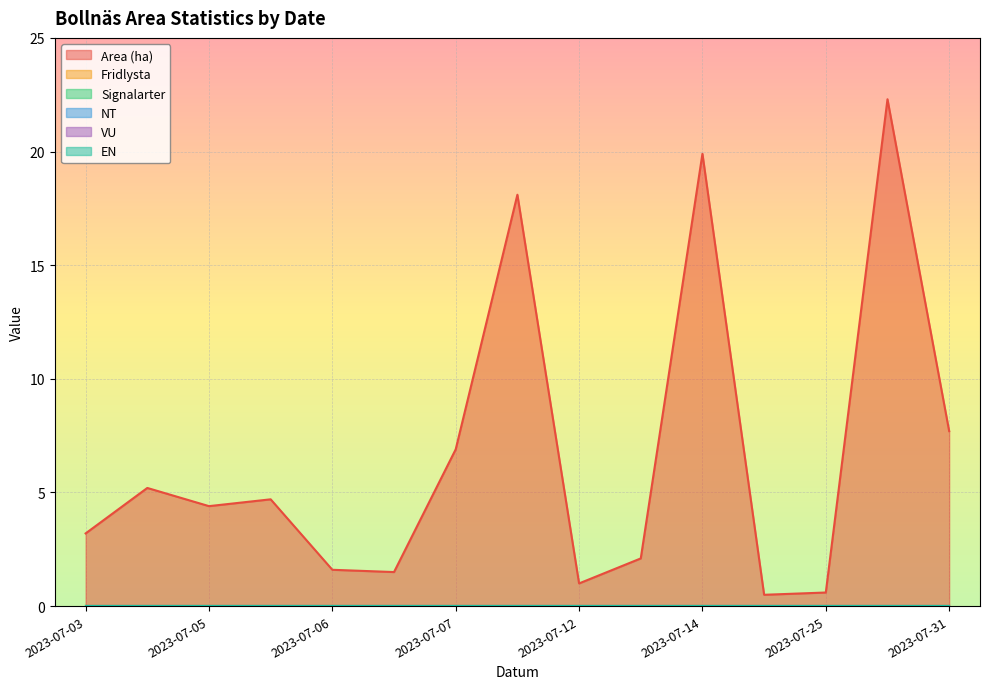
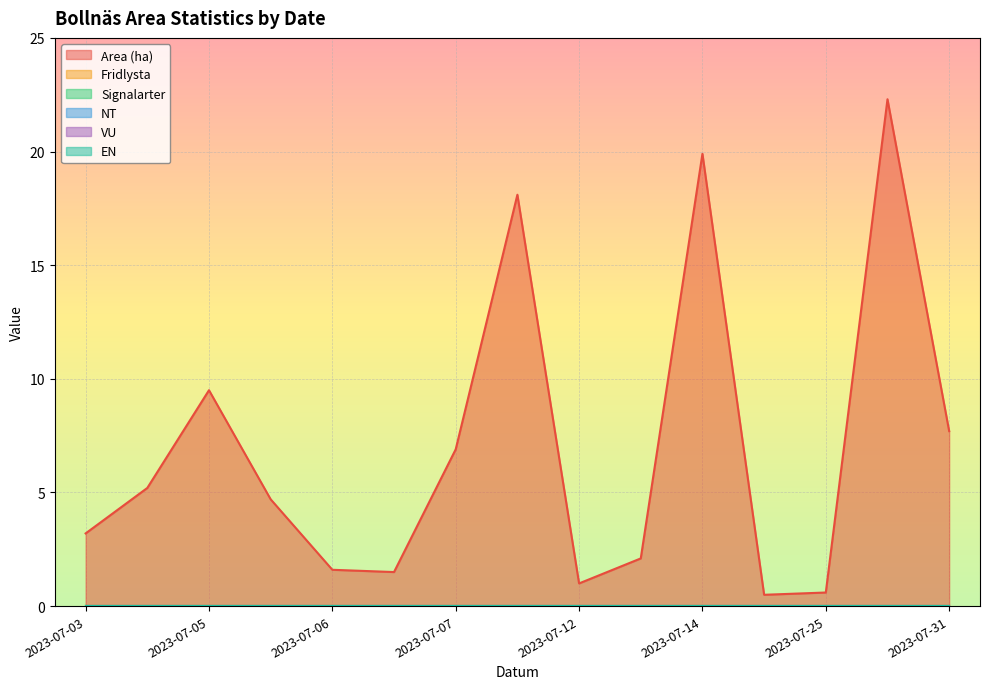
Area (ha), 2023-07-05: 4.4 -> 9.5
